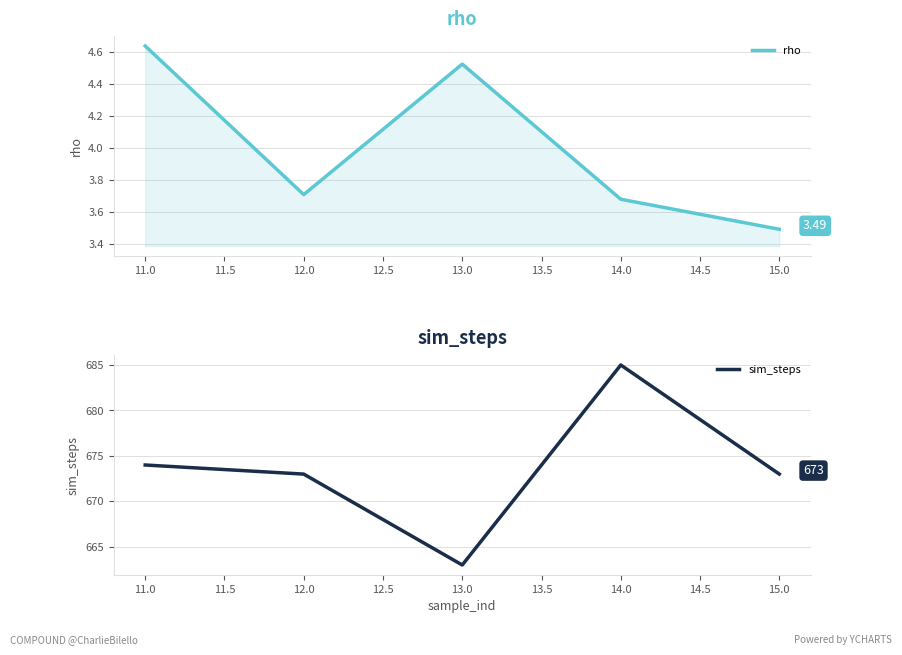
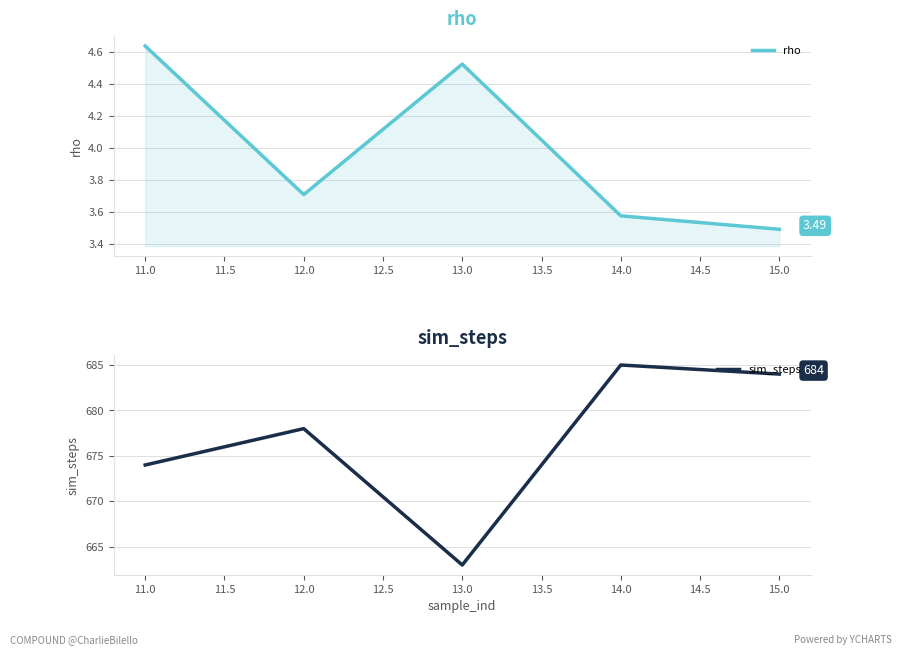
rho, 14.0: 3.68 -> 3.57
sim_steps, 12.0: 673 -> 678
sim_steps, 15.0: 673 -> 684
